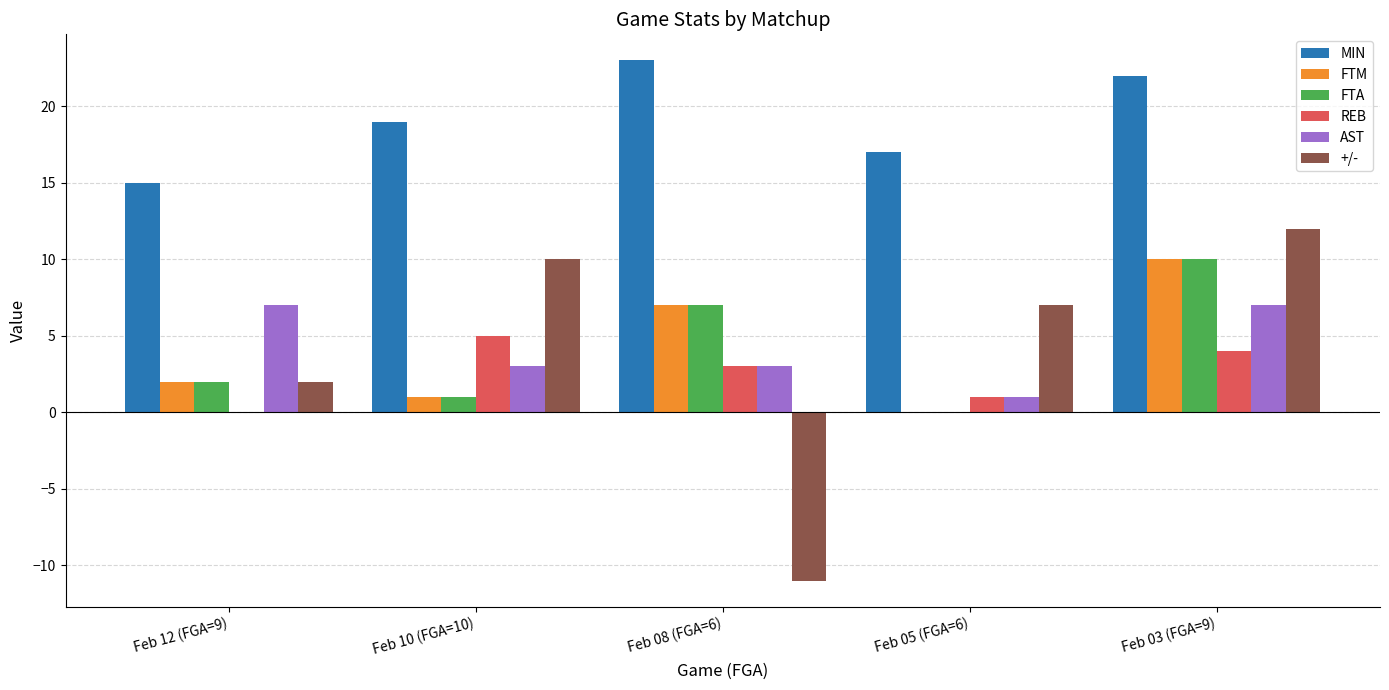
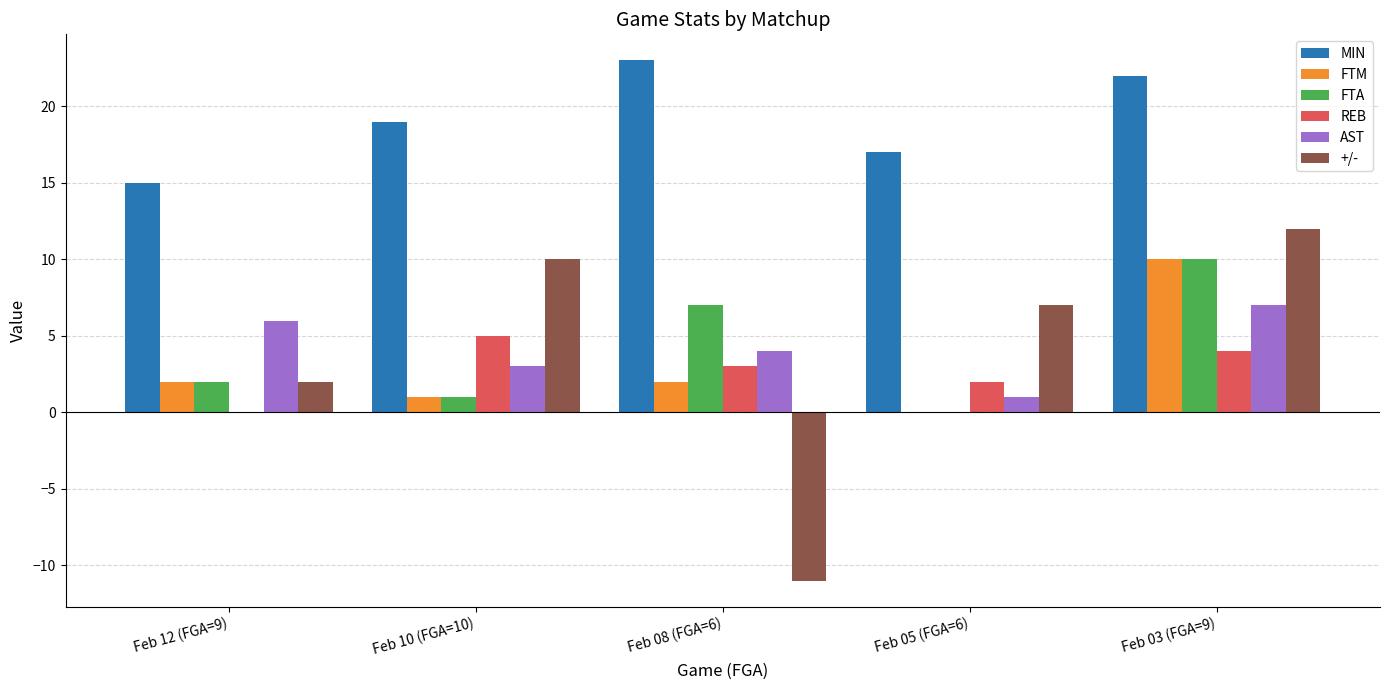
AST, Feb 12 (FGA=9): 7 -> 6
FTM, Feb 08 (FGA=6): 7 -> 2
AST, Feb 08 (FGA=6): 3 -> 4
REB, Feb 05 (FGA=6): 1 -> 2
